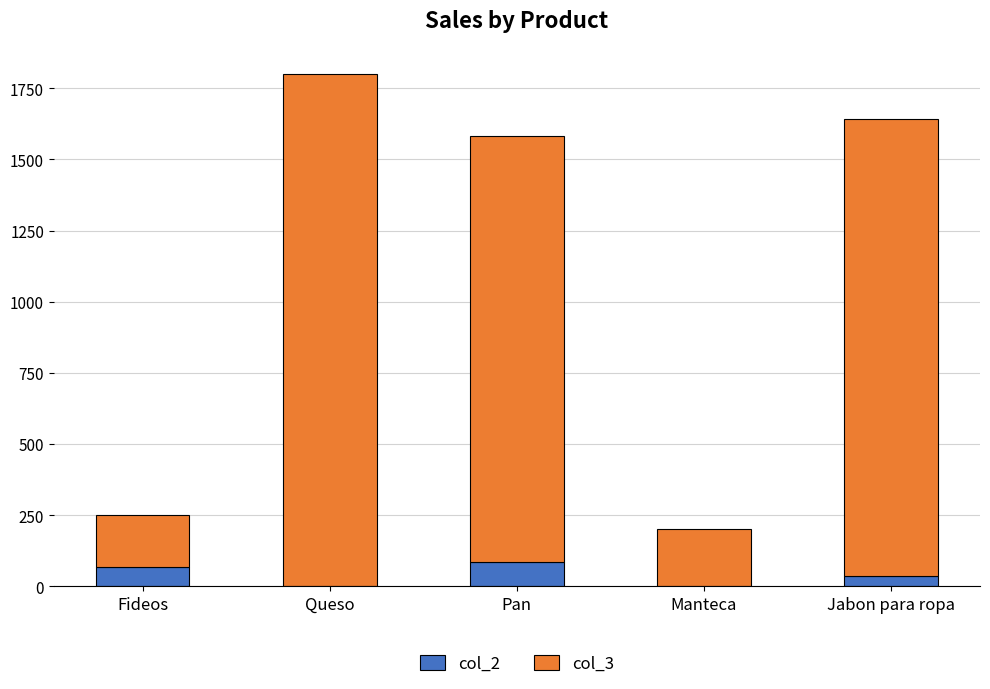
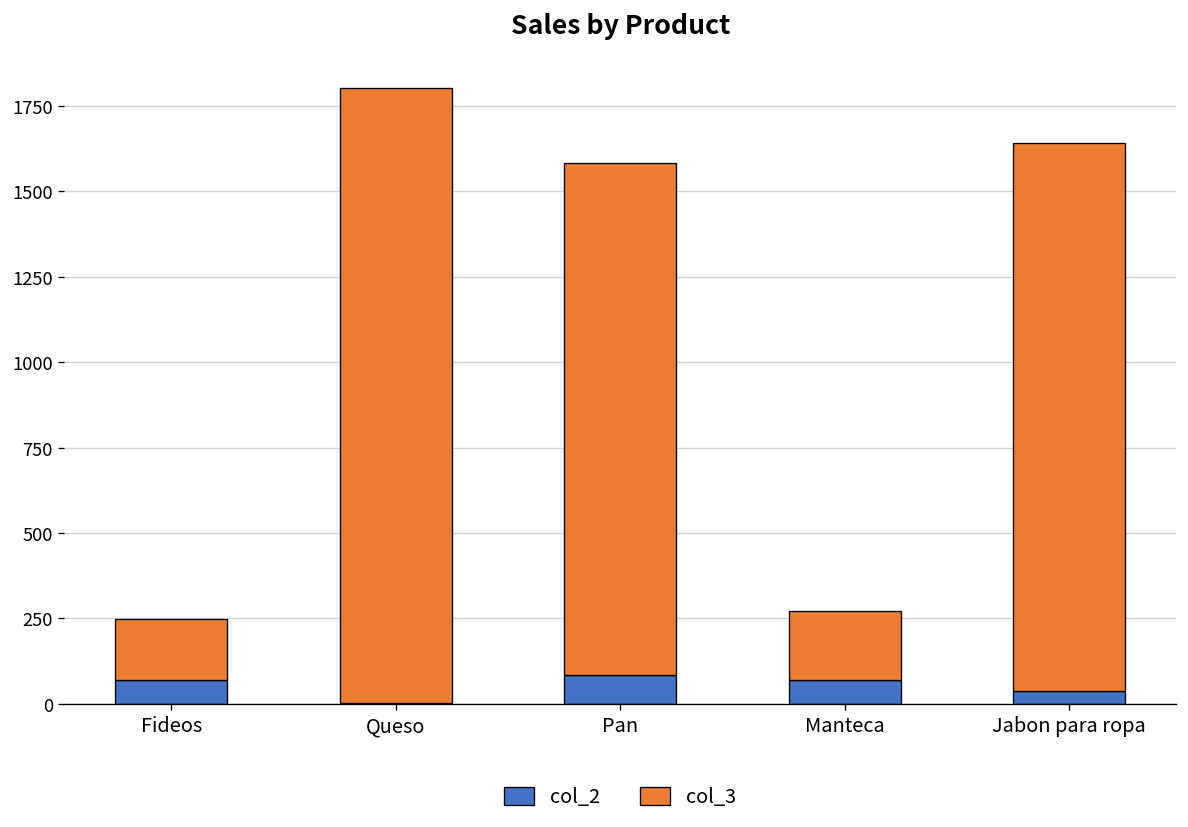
col_2, Manteca: 0 -> 70
